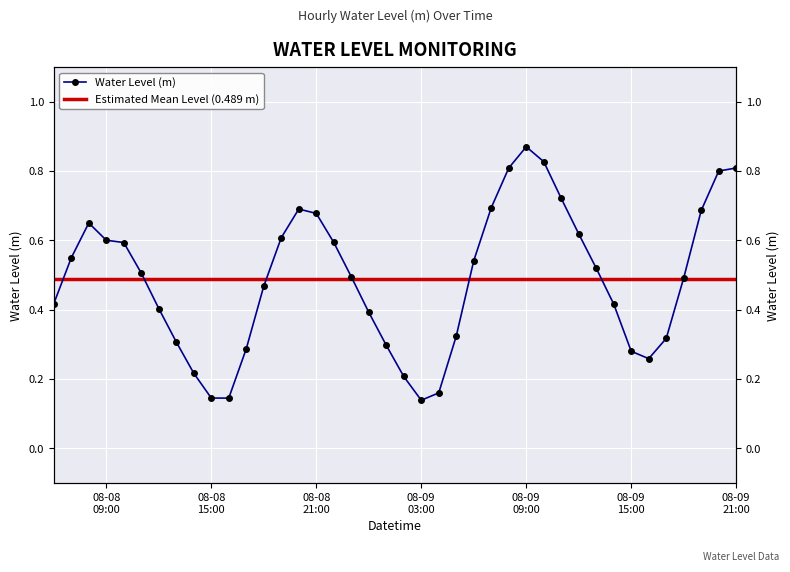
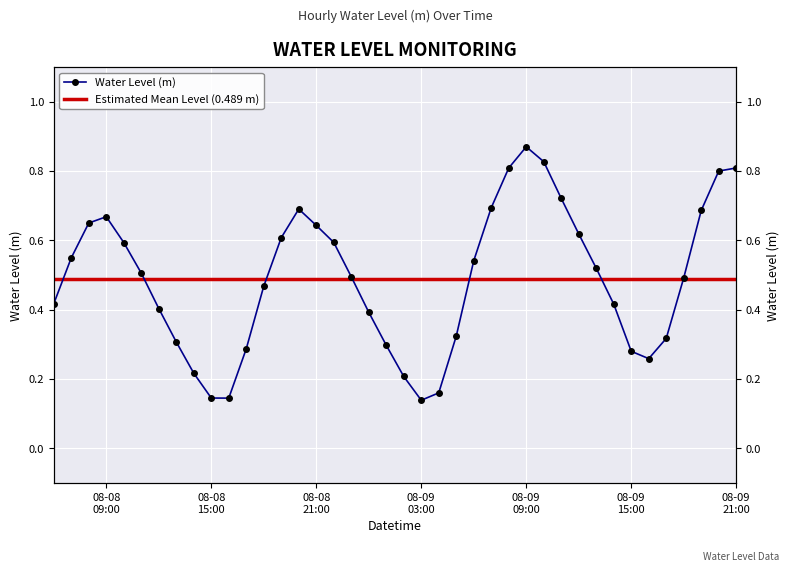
08-08 09:00: 0.60 -> 0.67
08-08 21:00: 0.68 -> 0.64
